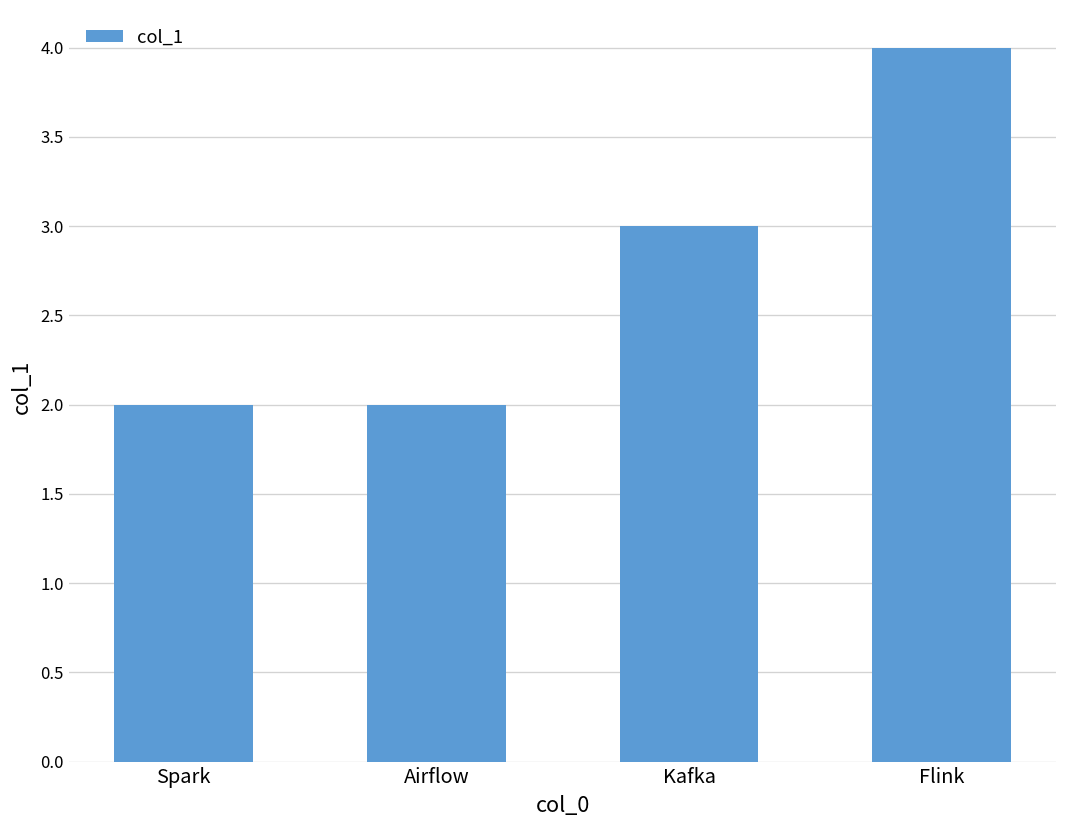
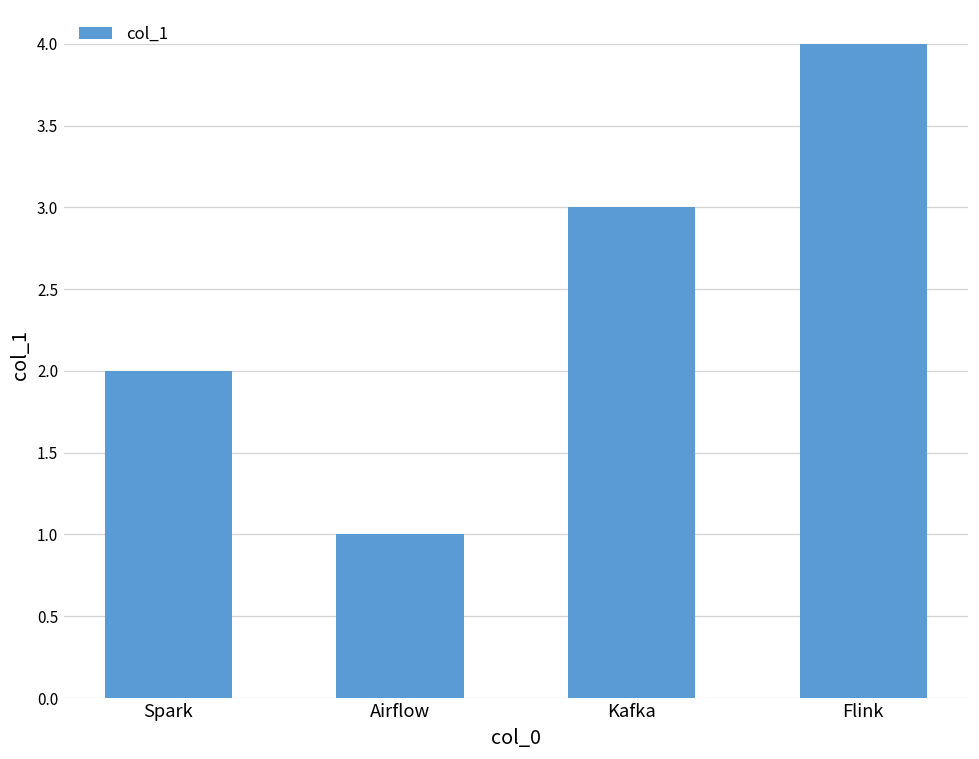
Airflow: 2 -> 1
